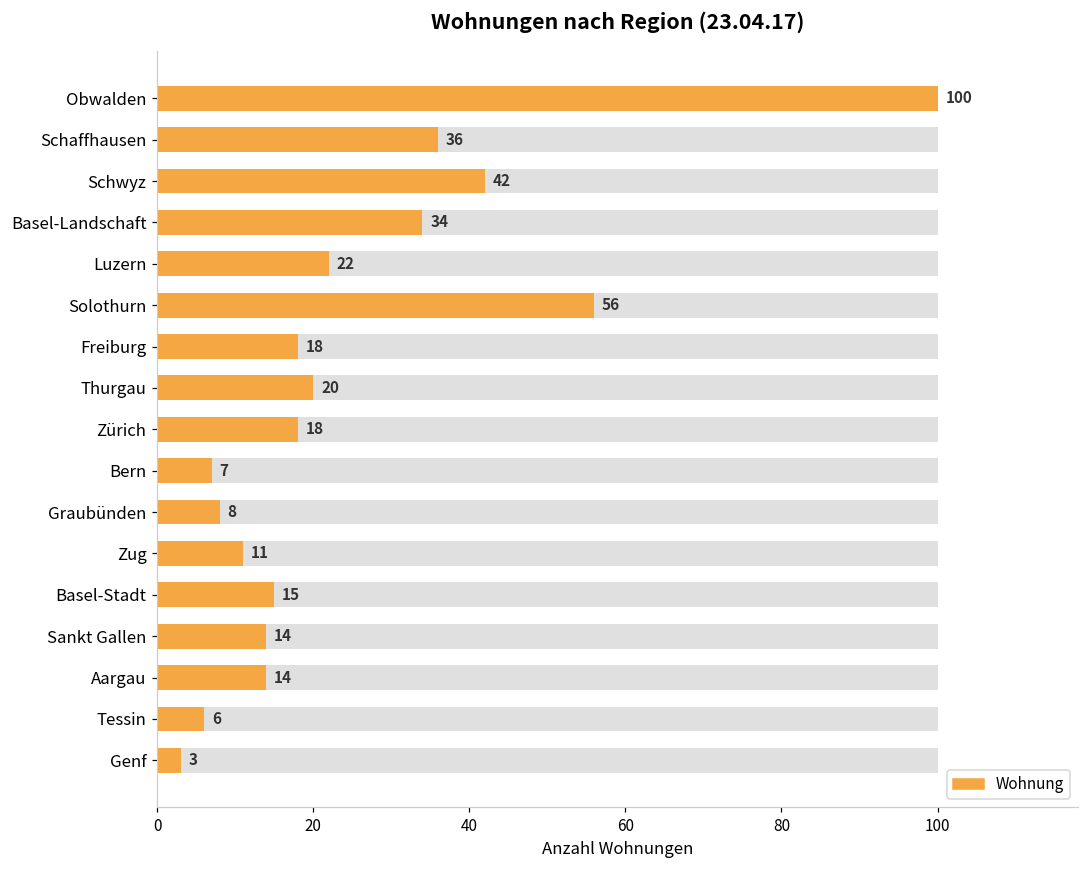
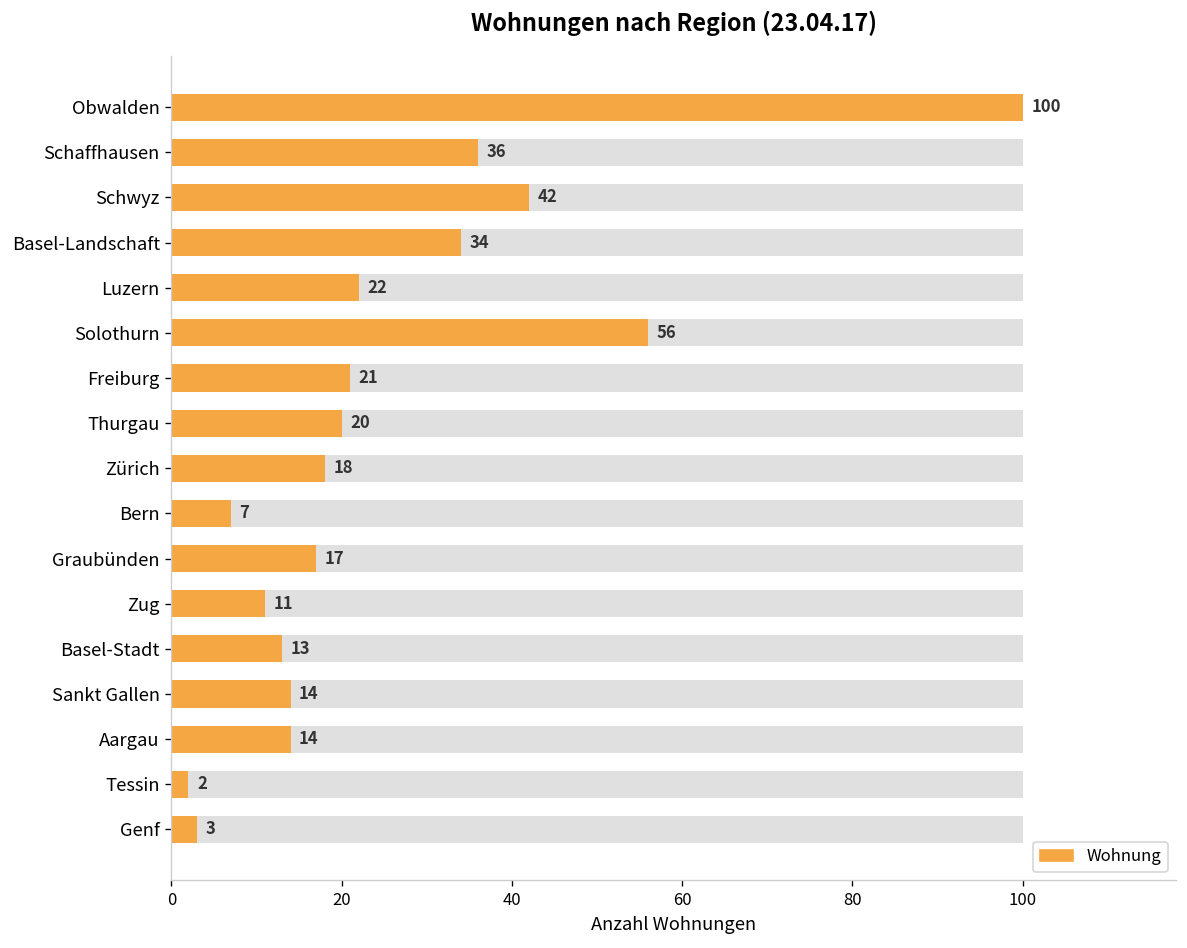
Wohnung, Freiburg: 18 -> 21
Wohnung, Graubünden: 8 -> 17
Wohnung, Basel-Stadt: 15 -> 13
Wohnung, Tessin: 6 -> 2
